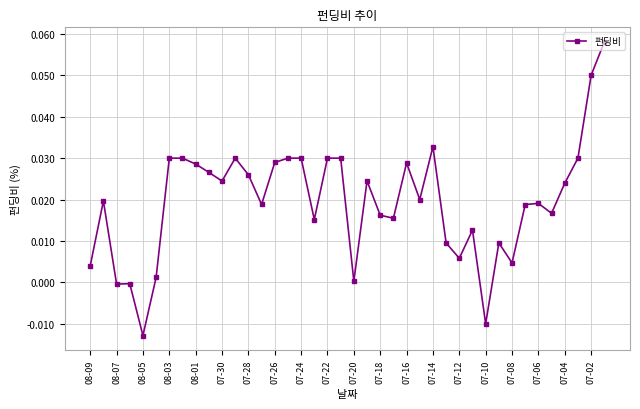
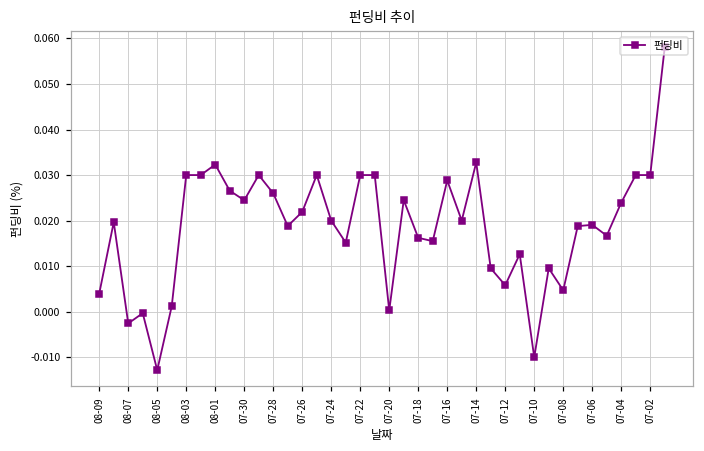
08-07: 0.000 -> -0.003
08-01: 0.029 -> 0.032
07-26: 0.029 -> 0.022
07-24: 0.03 -> 0.02
07-02: 0.05 -> 0.03
